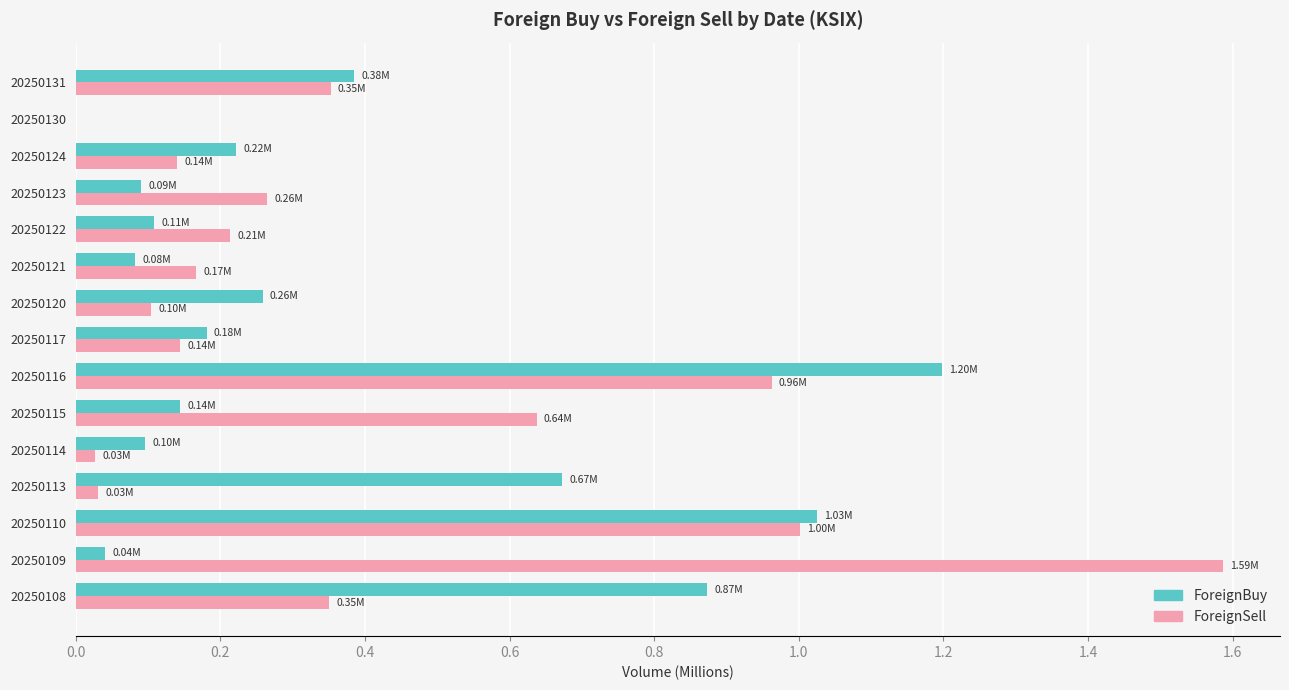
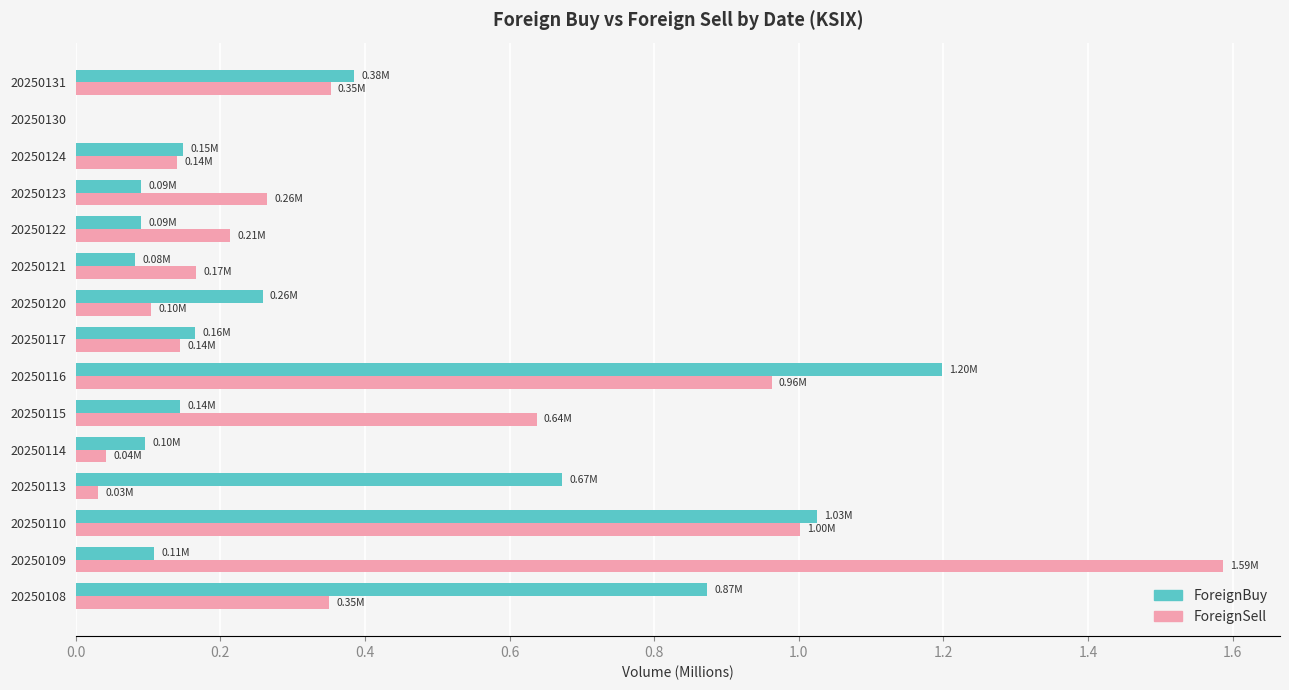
ForeignBuy, 20250124: 0.22M -> 0.15M
ForeignBuy, 20250122: 0.11M -> 0.09M
ForeignBuy, 20250117: 0.18M -> 0.16M
ForeignSell, 20250114: 0.03M -> 0.04M
ForeignBuy, 20250109: 0.04M -> 0.11M
